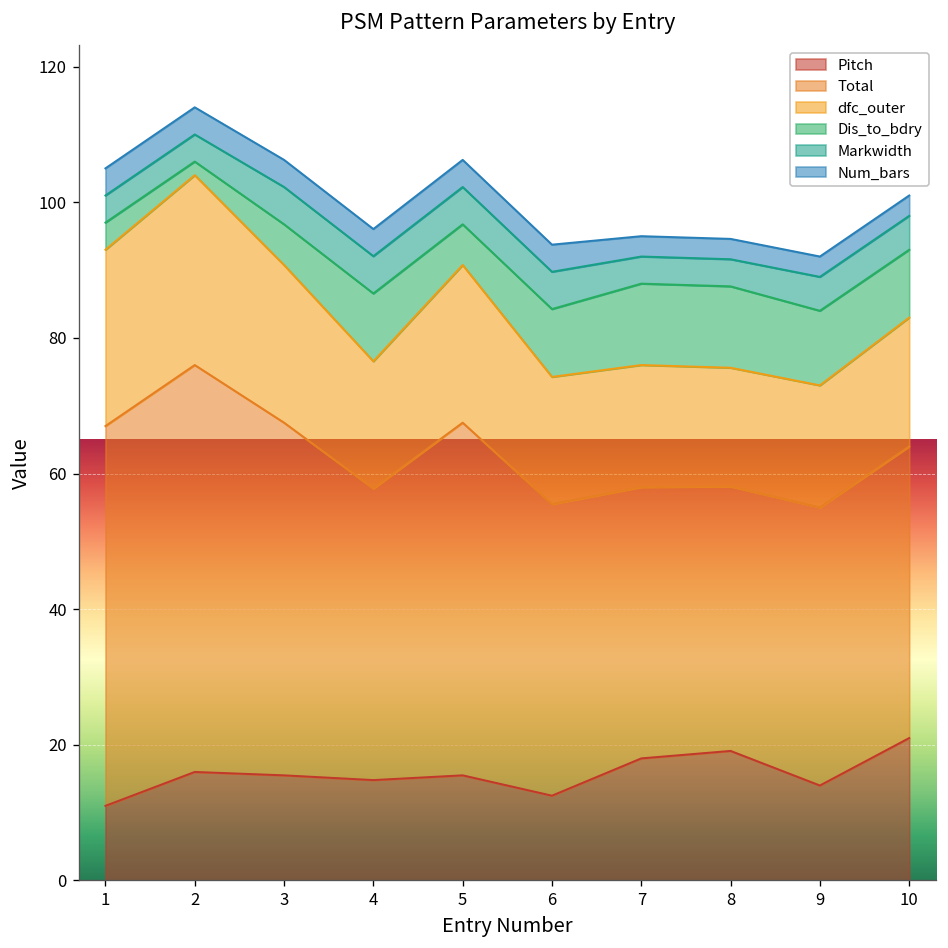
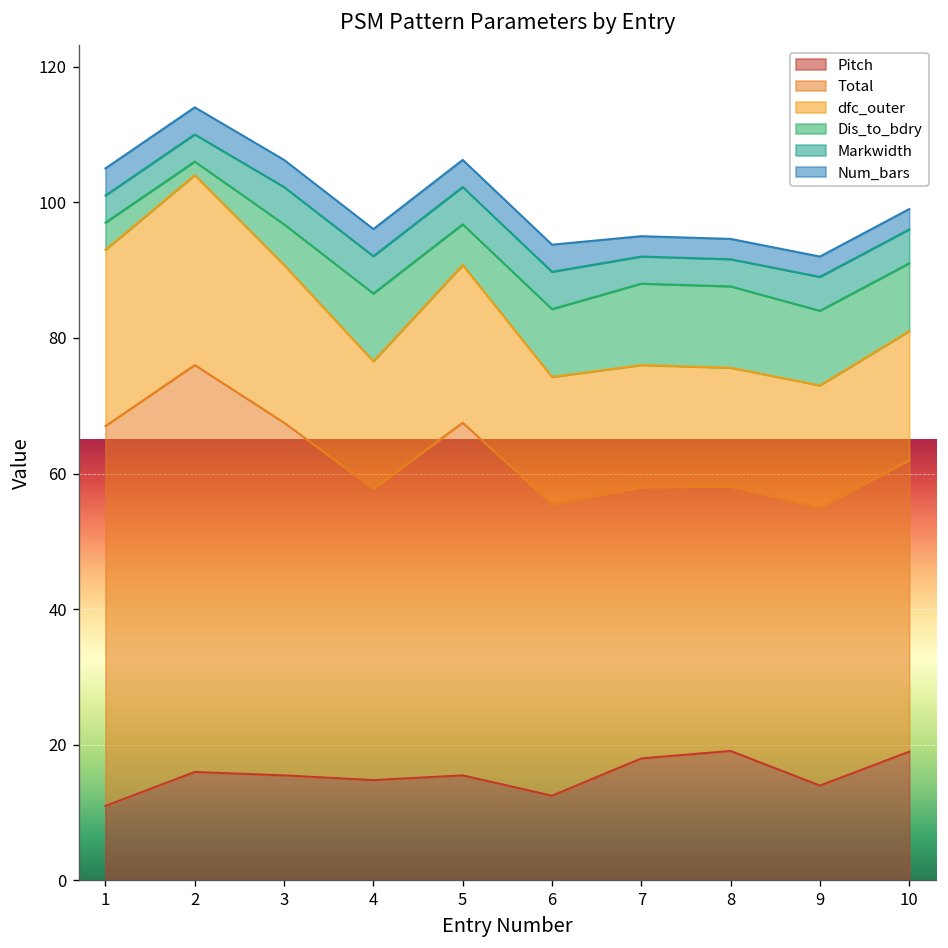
Pitch, 10: 21 -> 19
